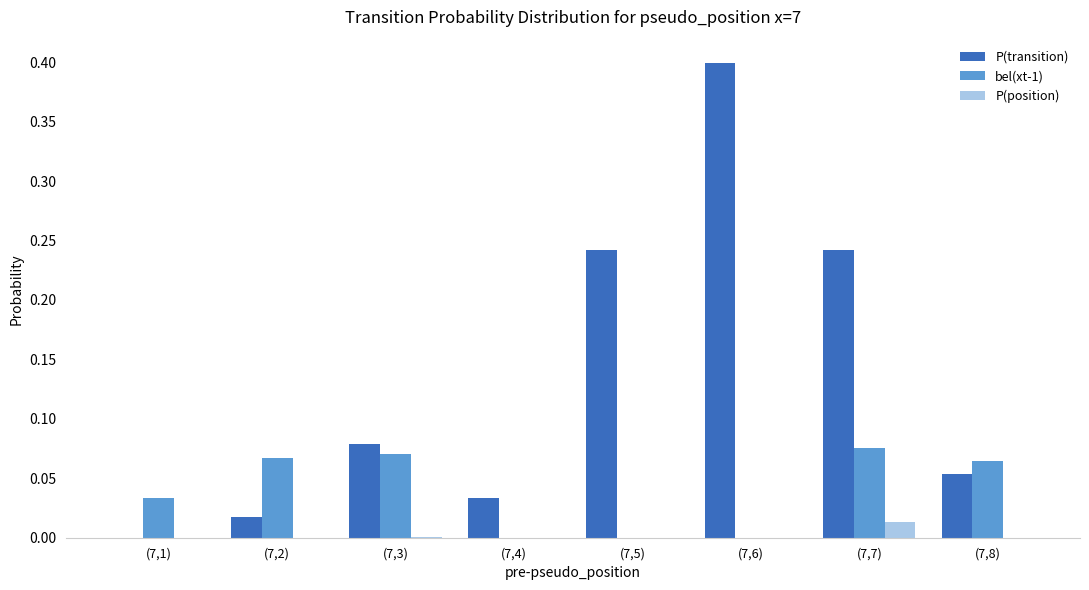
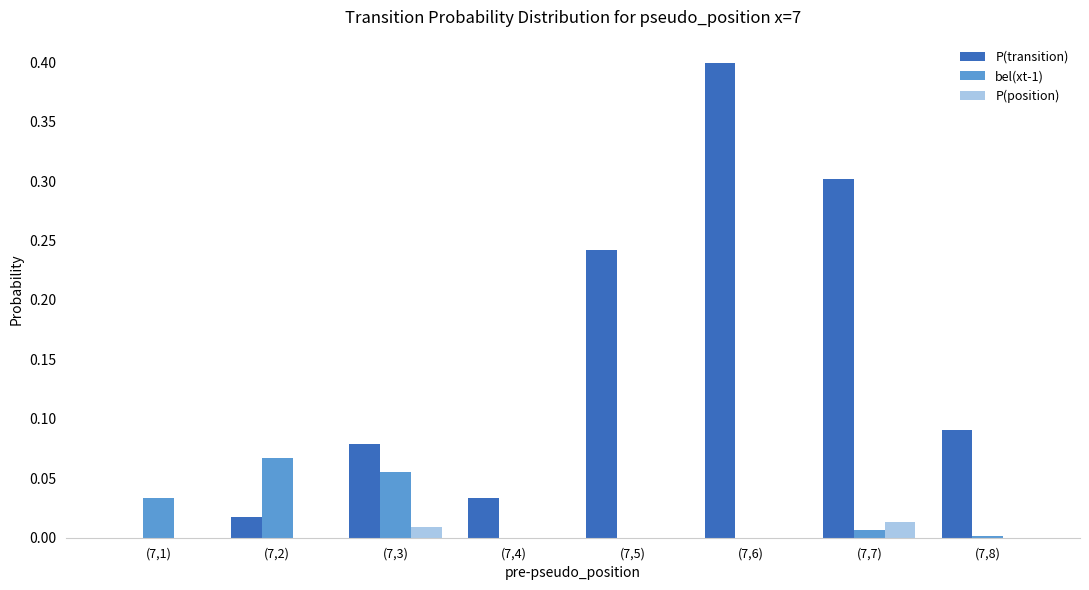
bel(xt-1), (7,3): 0.071 -> 0.056
P(position), (7,3): 0.000 -> 0.009
P(transition), (7,7): 0.242 -> 0.302
bel(xt-1), (7,7): 0.075 -> 0.007
P(transition), (7,8): 0.054 -> 0.091
bel(xt-1), (7,8): 0.065 -> 0.002
